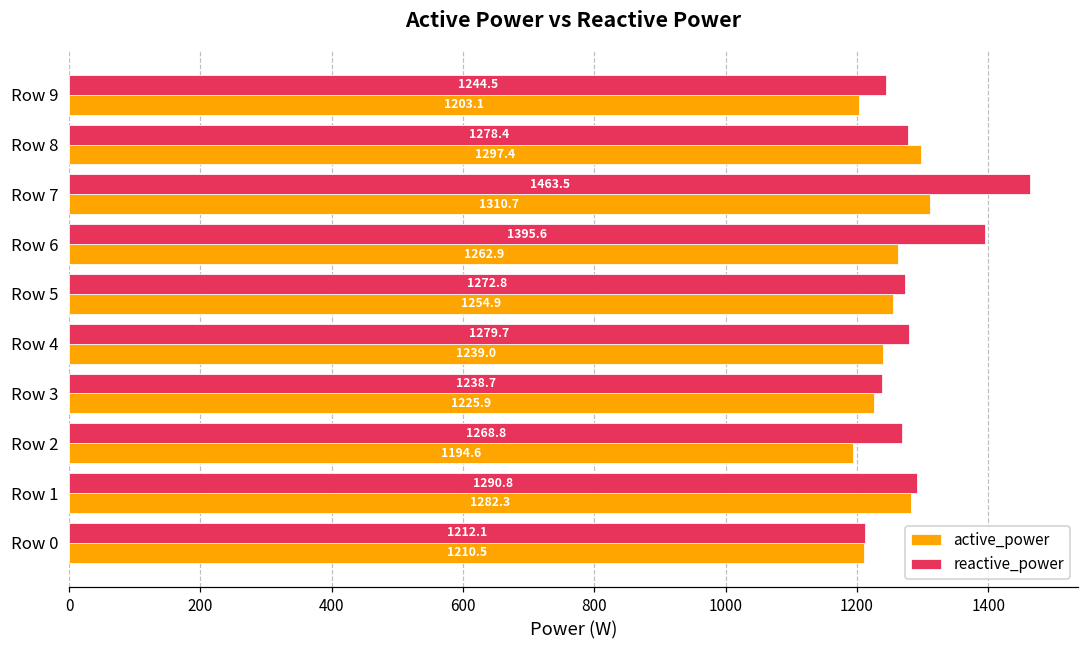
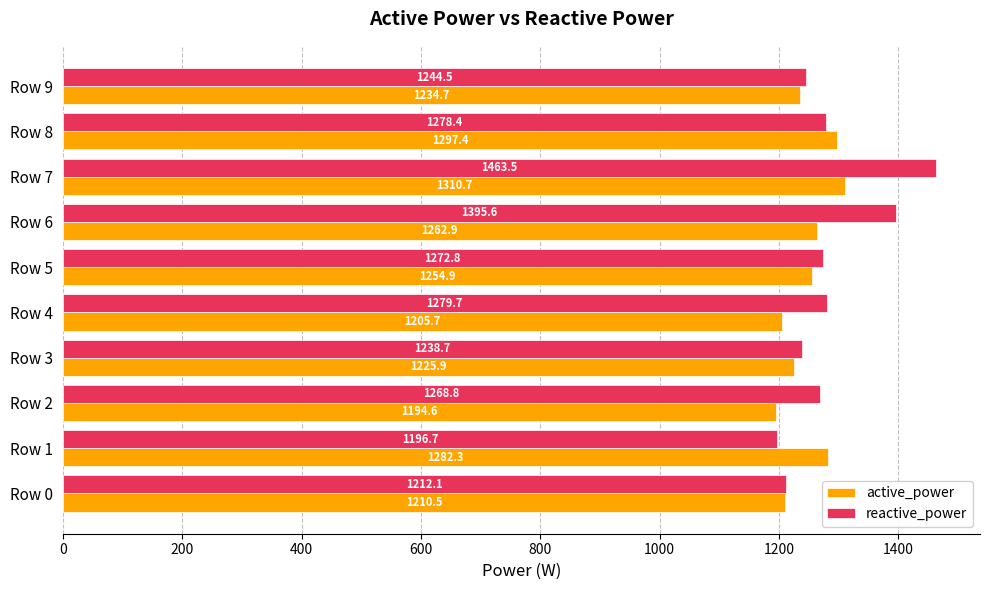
active_power, Row 9: 1203.1 -> 1234.7
active_power, Row 4: 1239.0 -> 1205.7
reactive_power, Row 1: 1290.8 -> 1196.7
